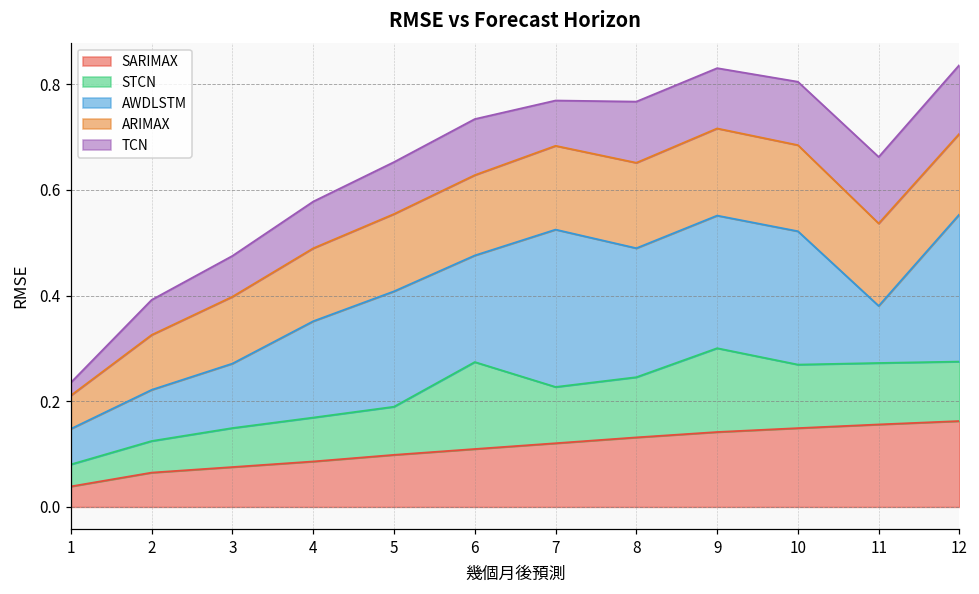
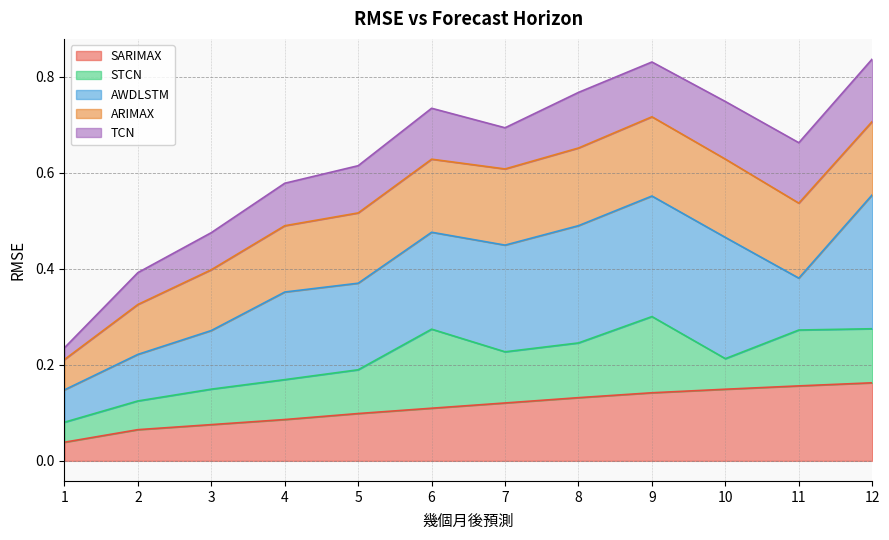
AWDLSTM, 5: 0.22 -> 0.18
AWDLSTM, 7: 0.30 -> 0.22
STCN, 10: 0.12 -> 0.06
